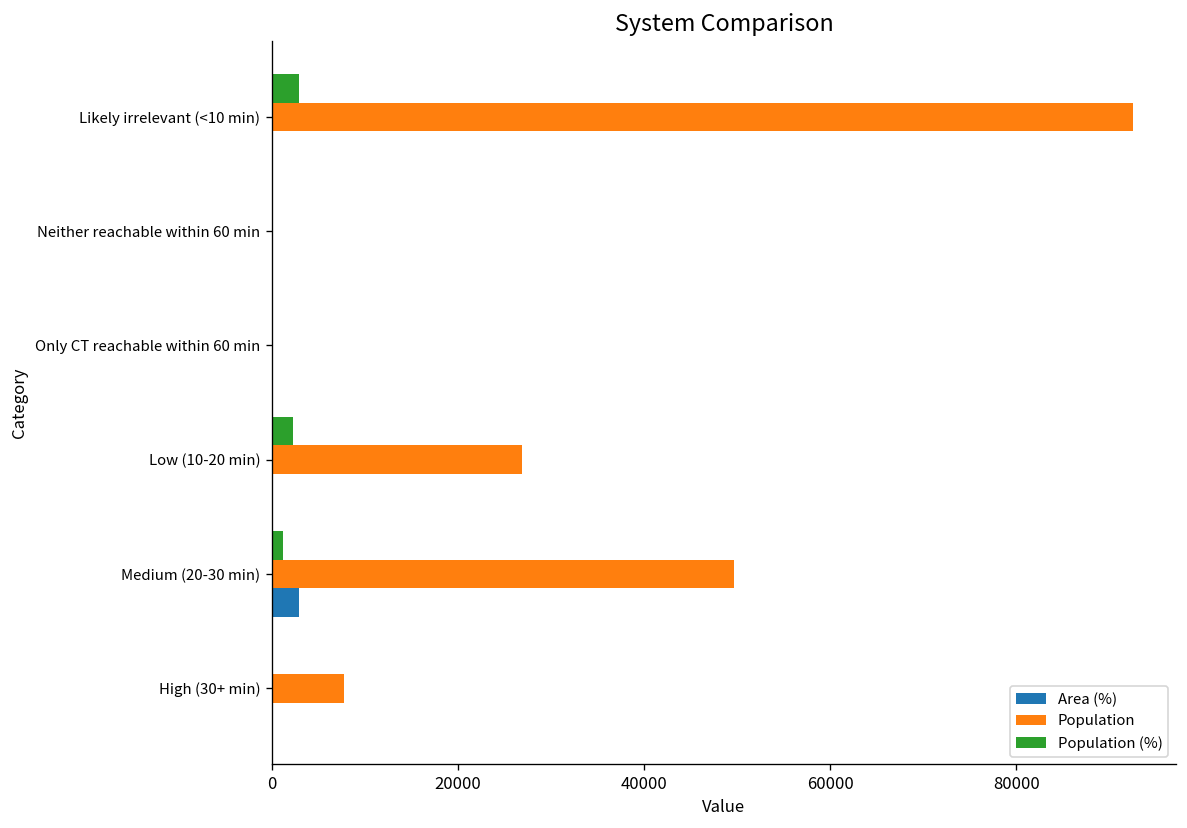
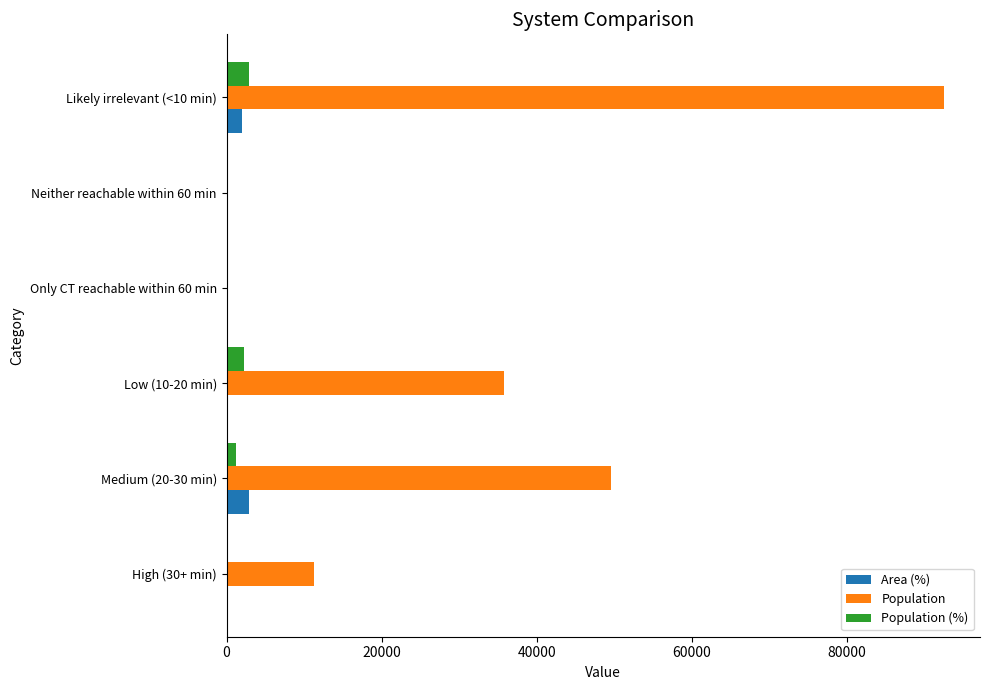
Area (%), Likely irrelevant (<10 min): 0 -> 2000
Population, Low (10-20 min): 27000 -> 36000
Population, High (30+ min): 8000 -> 11000
